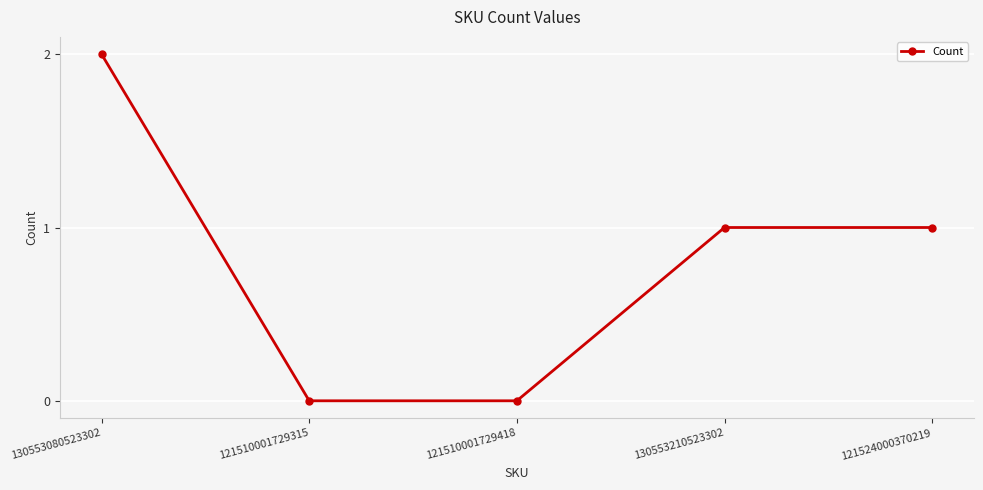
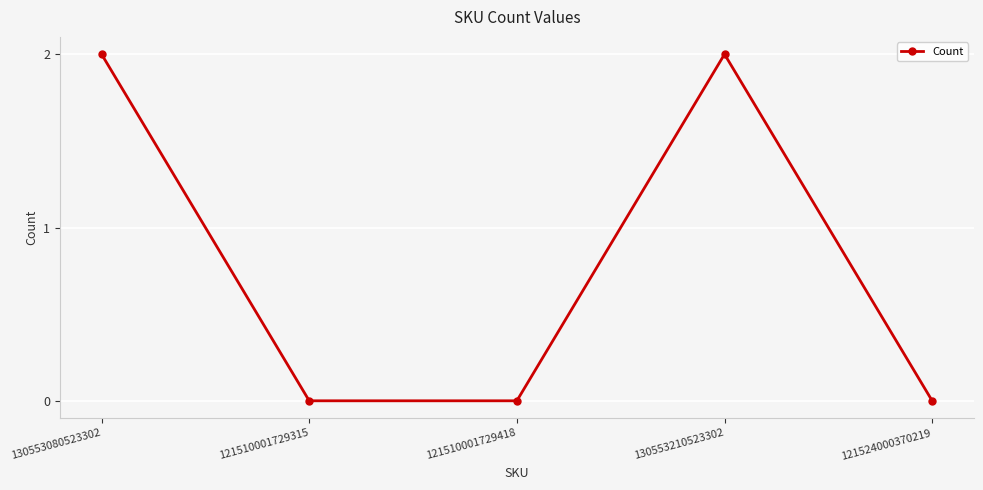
130553210523302: 1 -> 2
121524000370219: 1 -> 0
